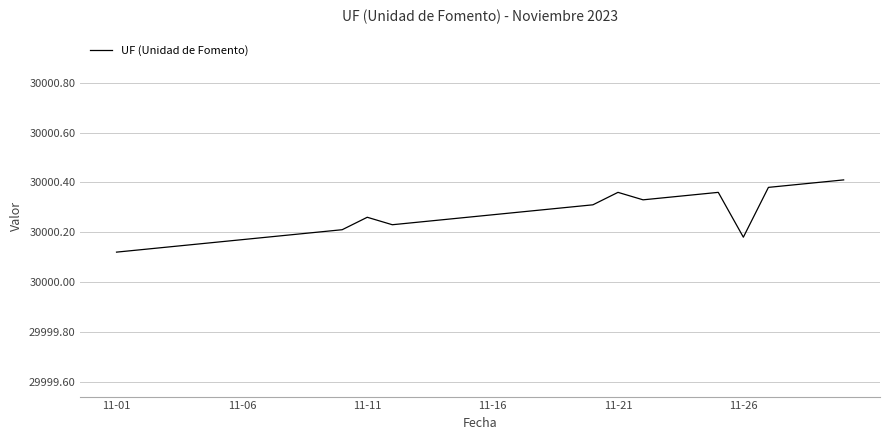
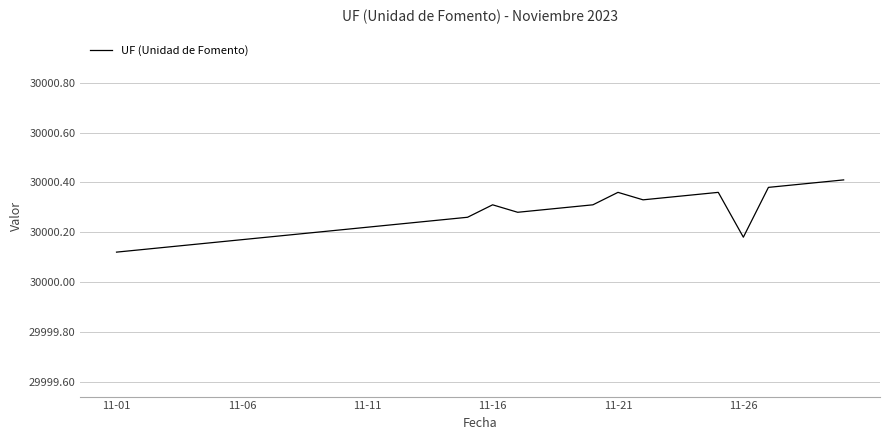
11-11: 30000.26 -> 30000.22
11-16: 30000.27 -> 30000.31
